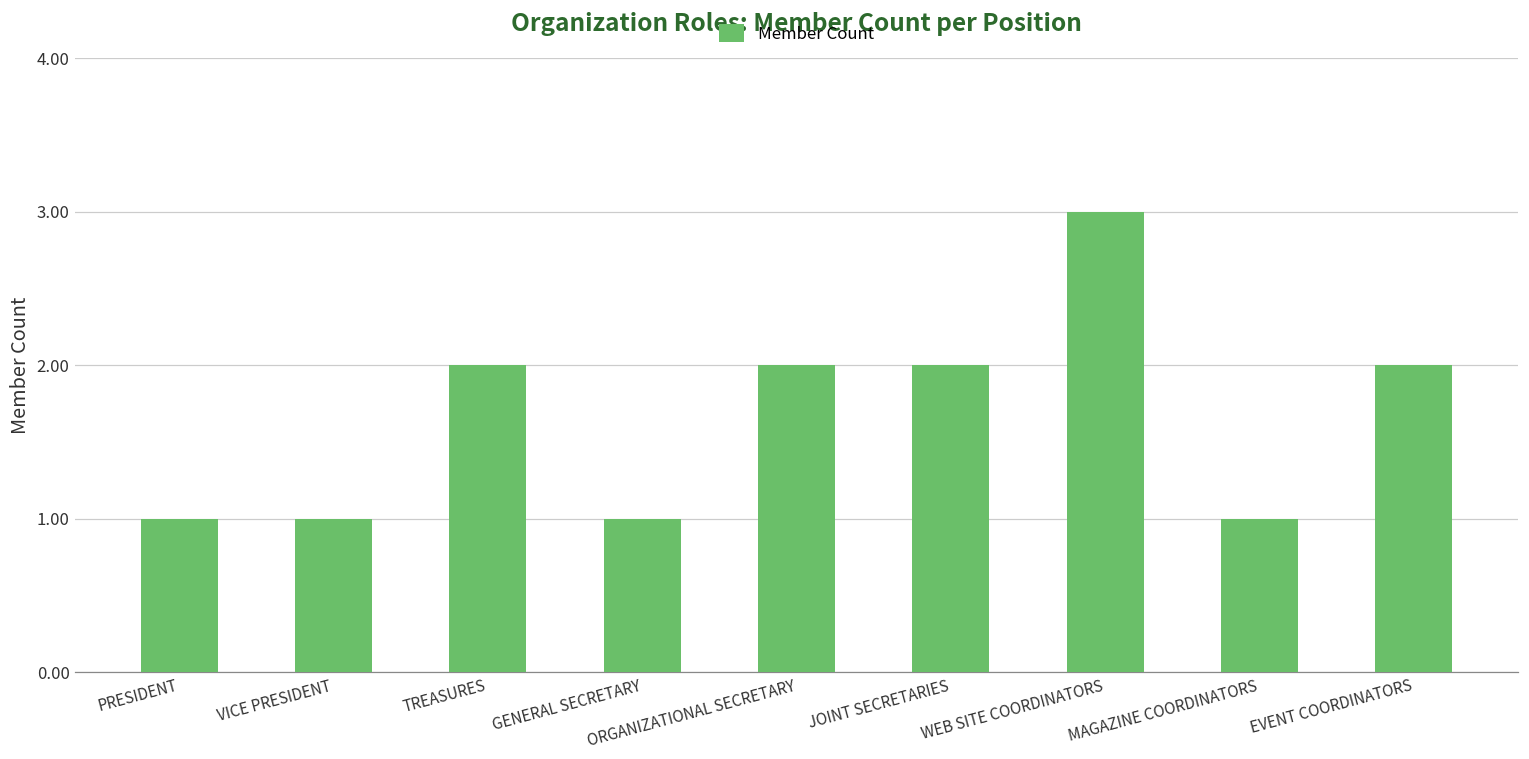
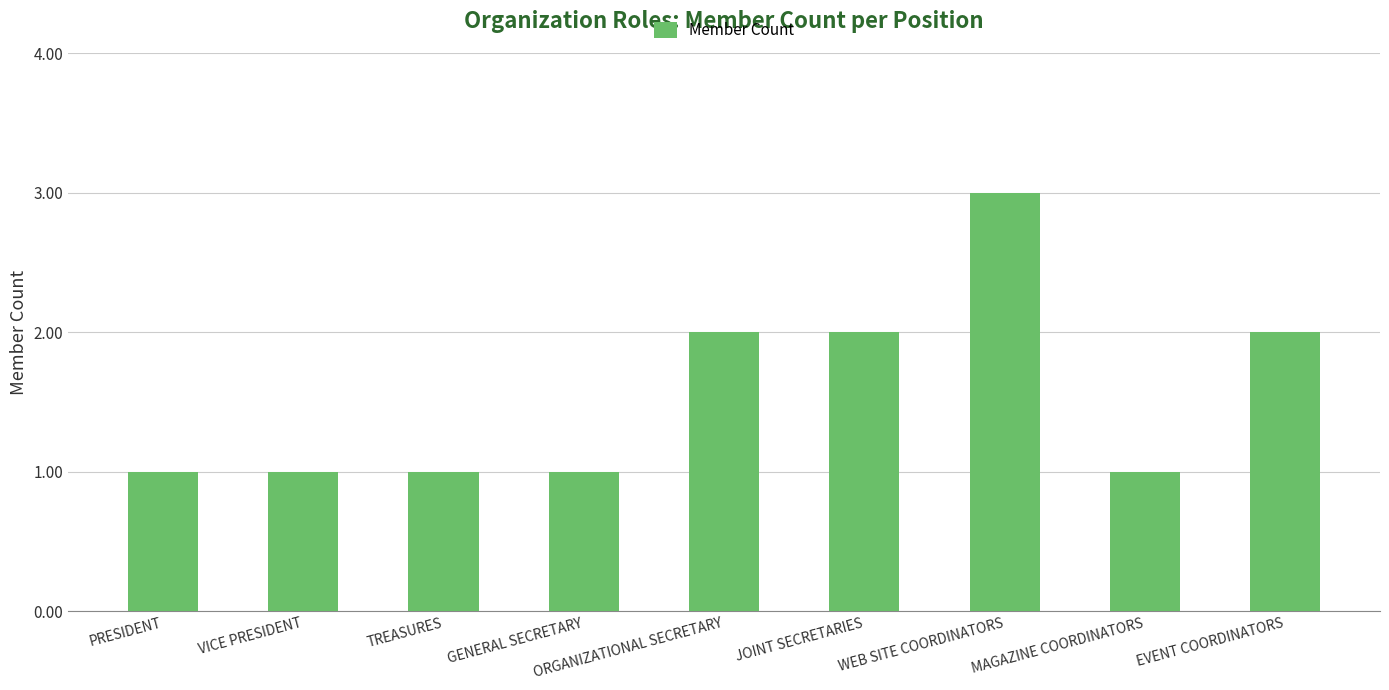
TREASURES: 2 -> 1
